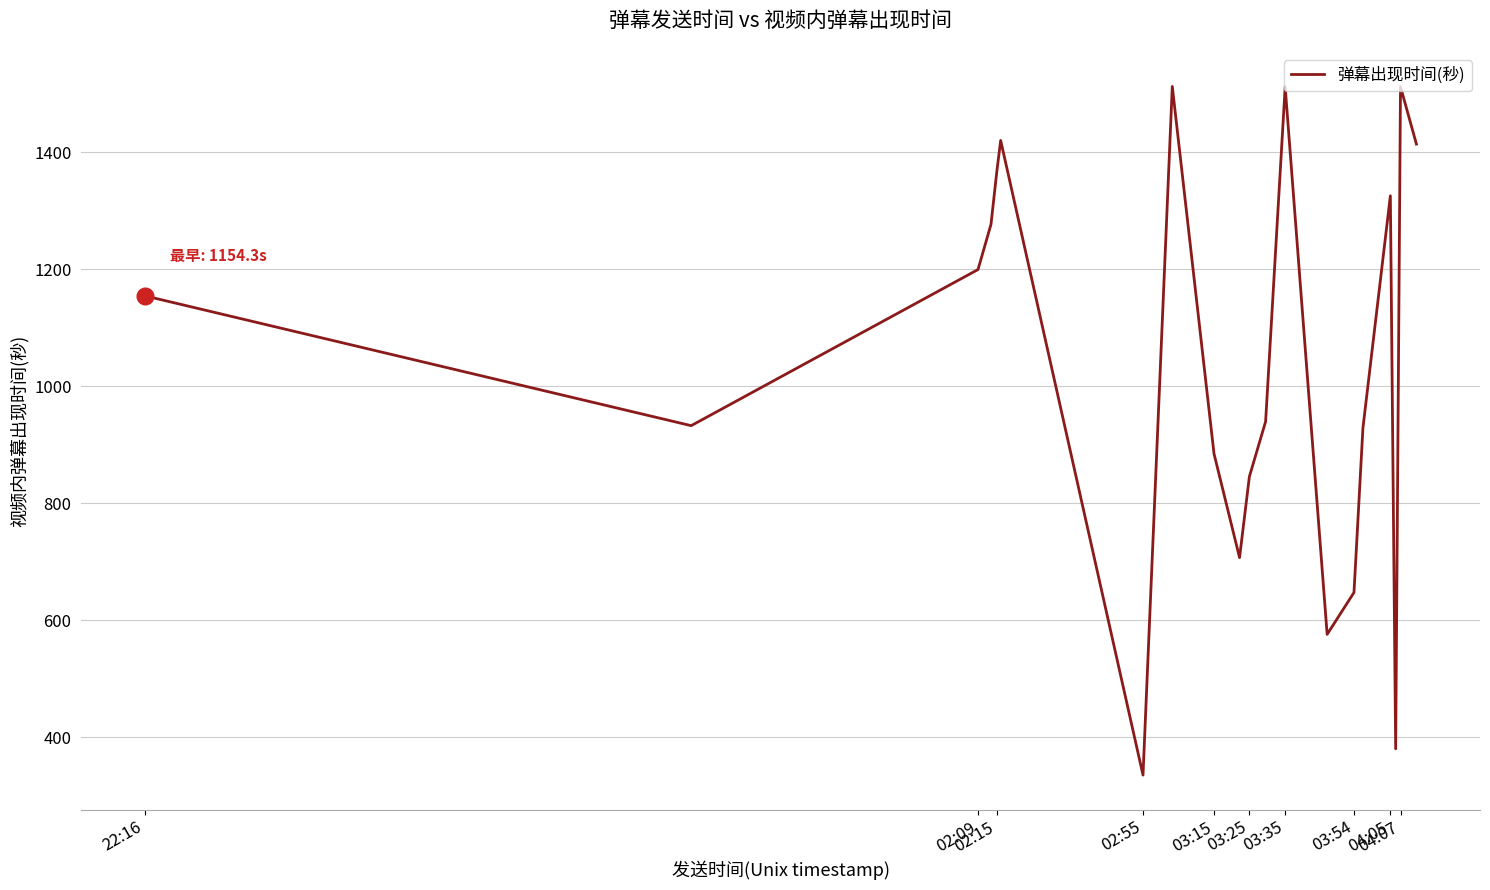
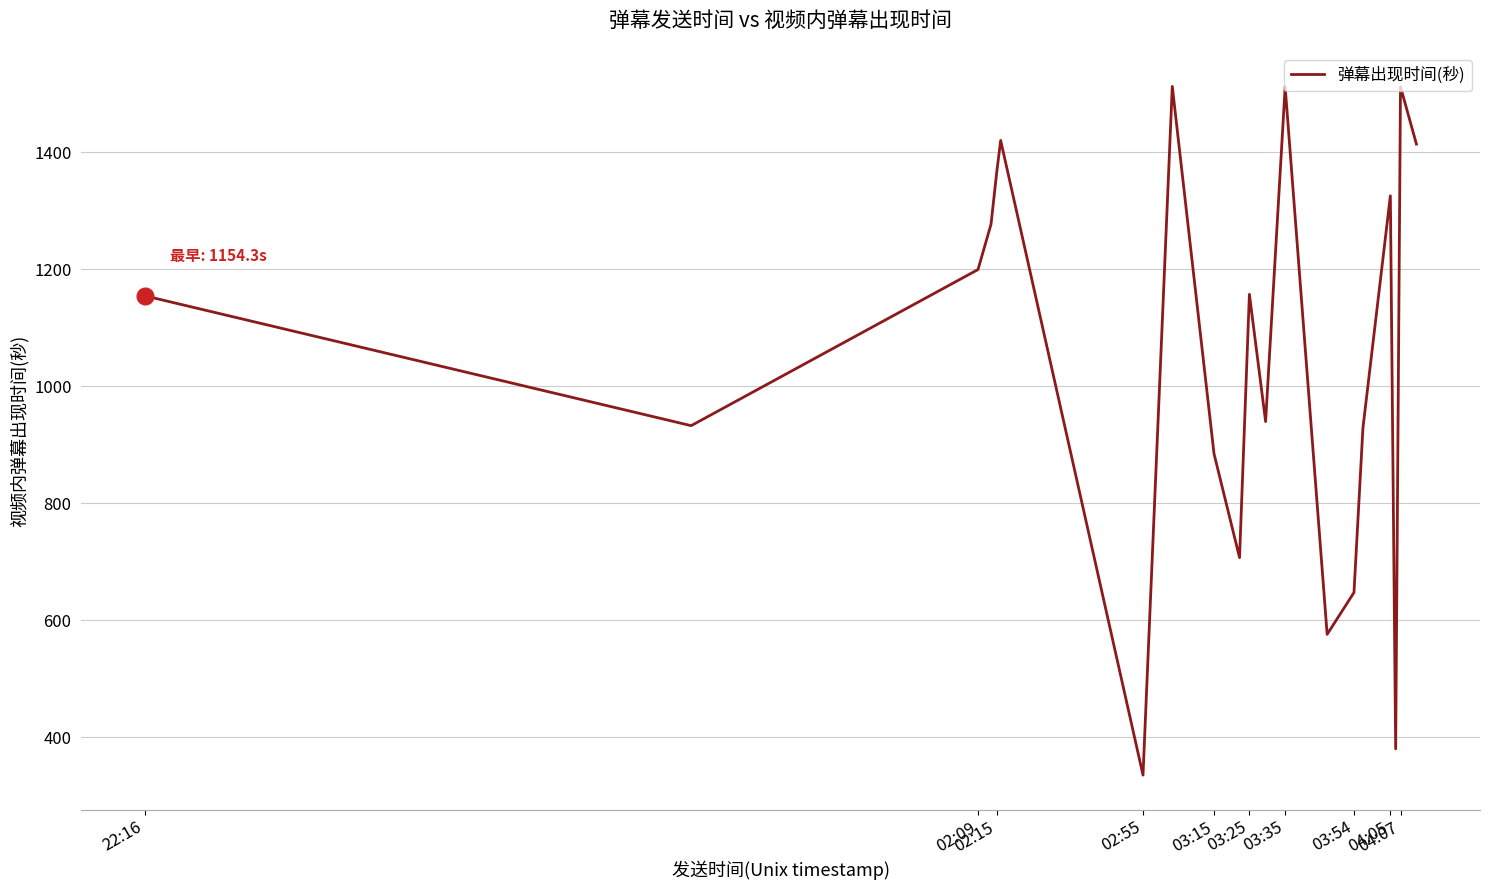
弹幕出现时间(秒), 03:25: 850 -> 1160
